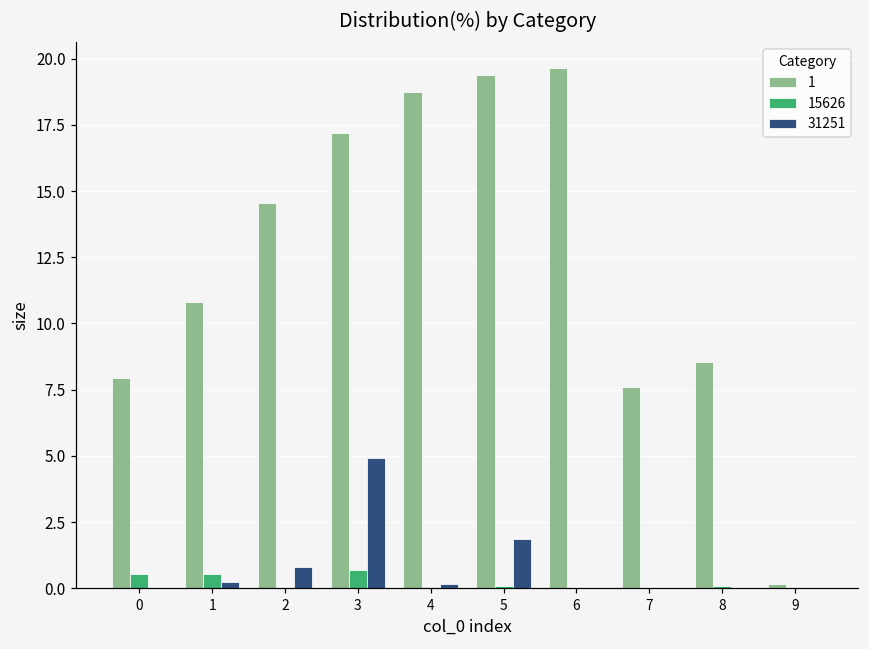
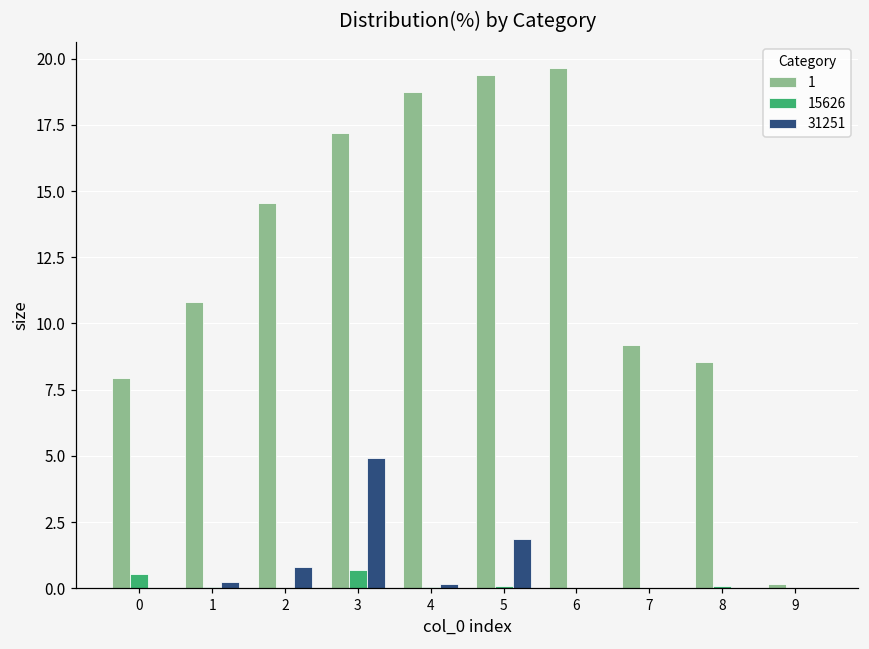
15626, 1: 0.5 -> 0.0
1, 7: 7.6 -> 9.2
